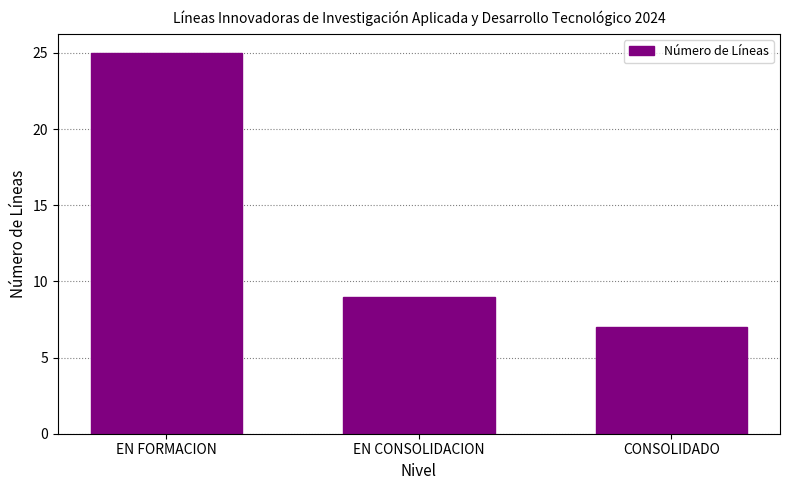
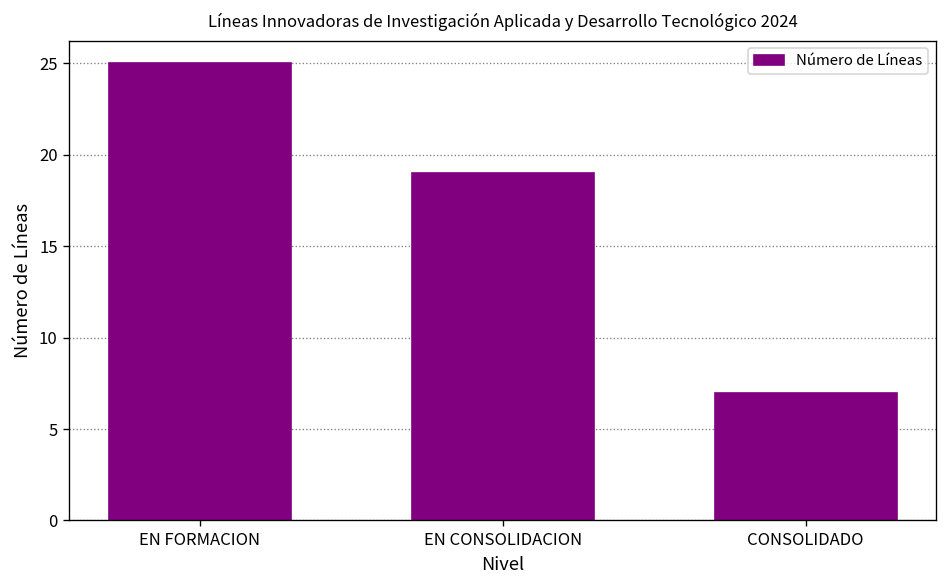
EN CONSOLIDACION: 9 -> 19
